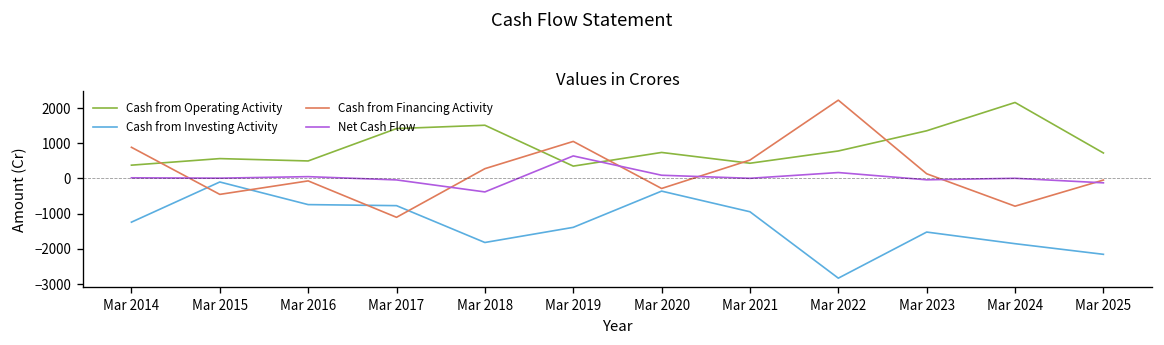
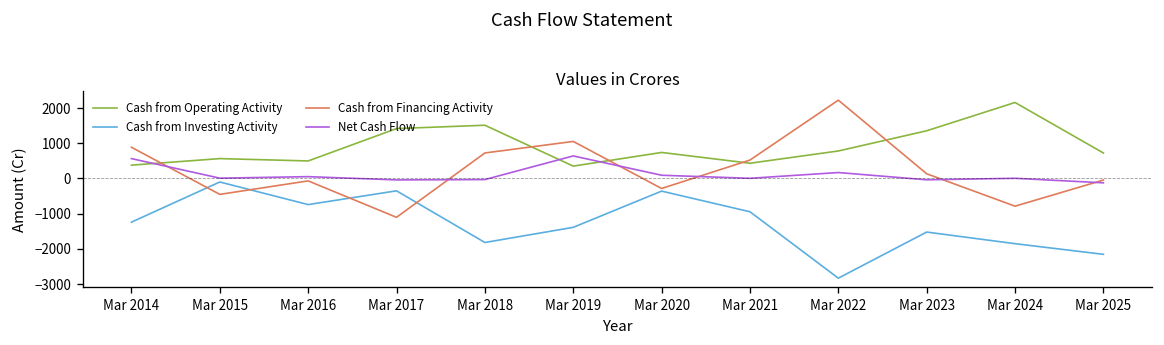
Net Cash Flow, Mar 2014: 0 -> 600
Cash from Investing Activity, Mar 2017: -800 -> -400
Cash from Financing Activity, Mar 2018: 300 -> 700
Net Cash Flow, Mar 2018: -400 -> 0
